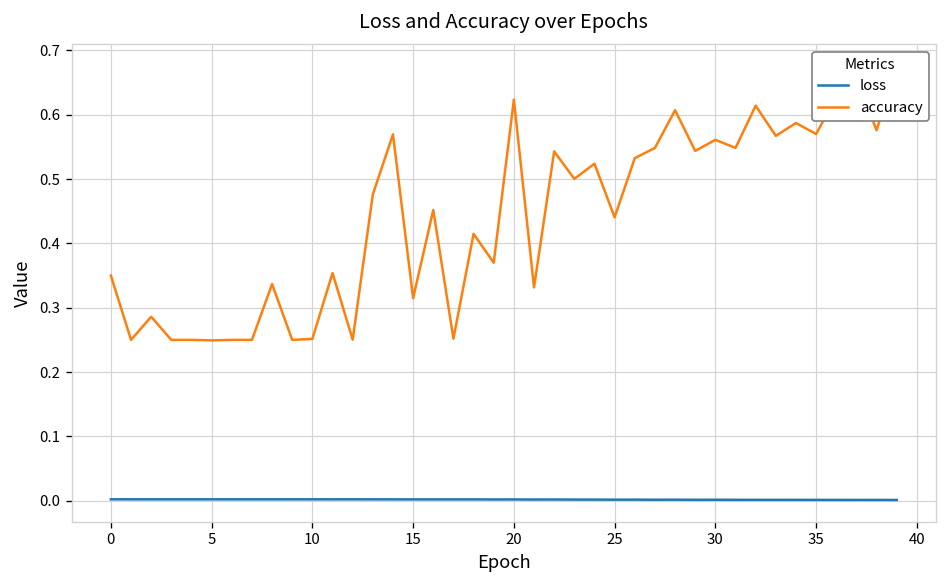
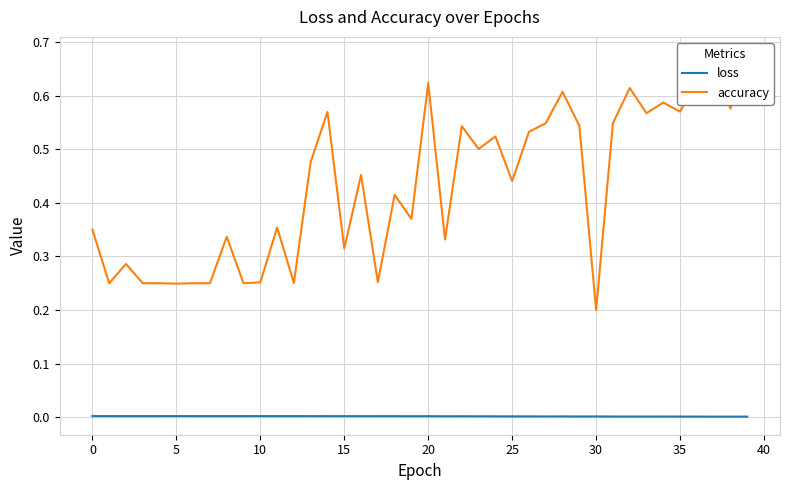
accuracy, 30: 0.56 -> 0.20
